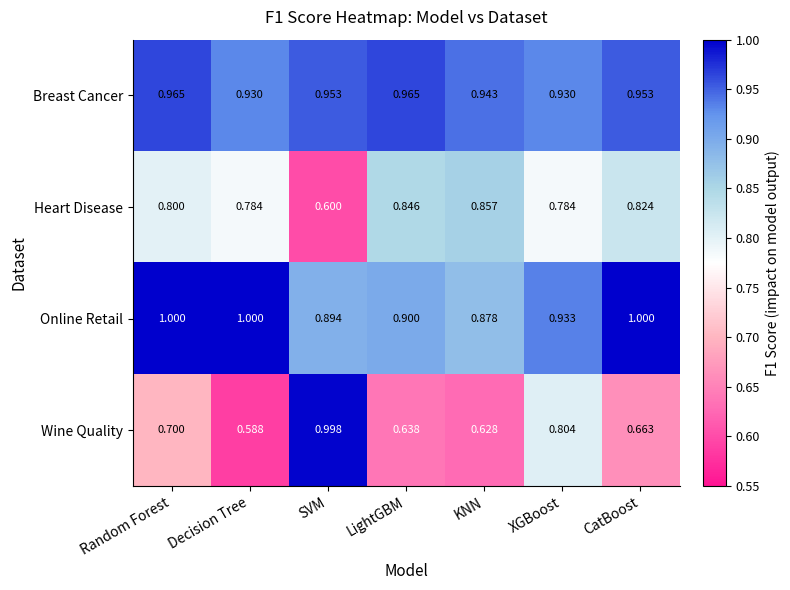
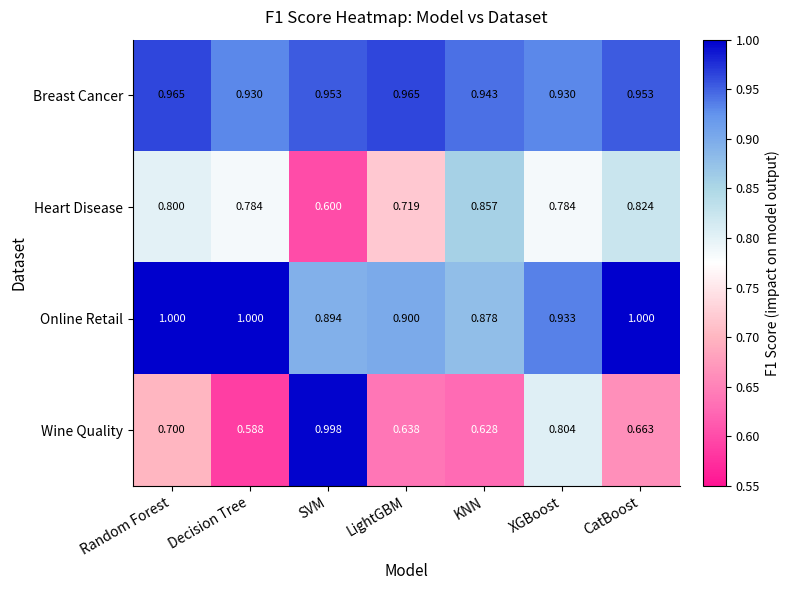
Heart Disease, LightGBM: 0.846 -> 0.719
